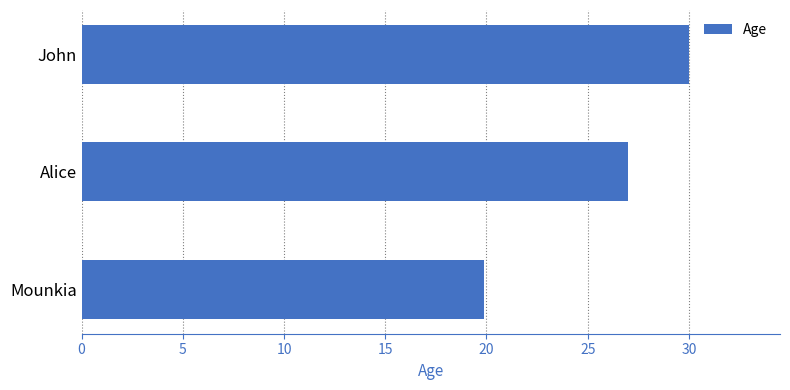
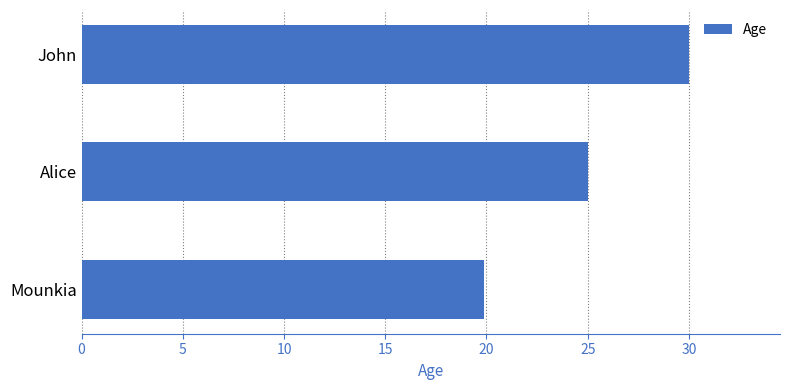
Alice: 27 -> 25
